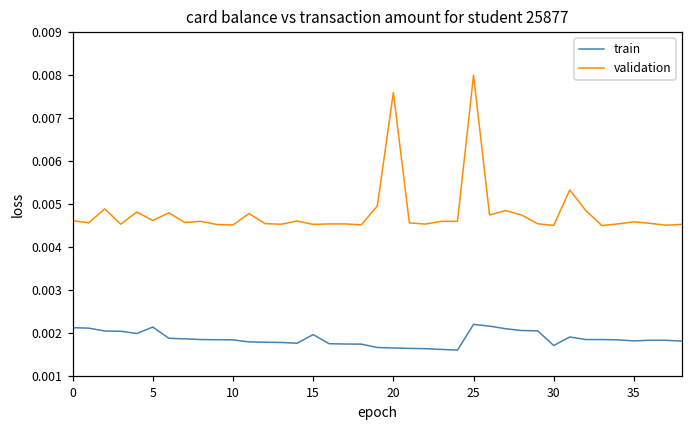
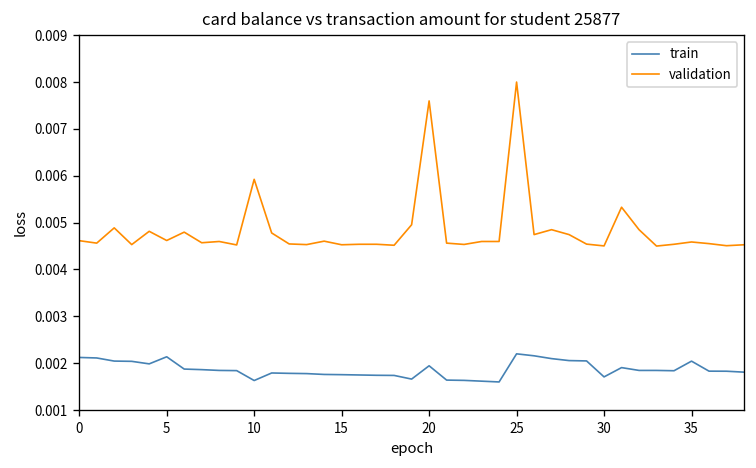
train, 10: 0.0018 -> 0.0016
validation, 10: 0.0045 -> 0.0059
train, 15: 0.0020 -> 0.0018
train, 20: 0.0017 -> 0.0019
train, 35: 0.0018 -> 0.0020
